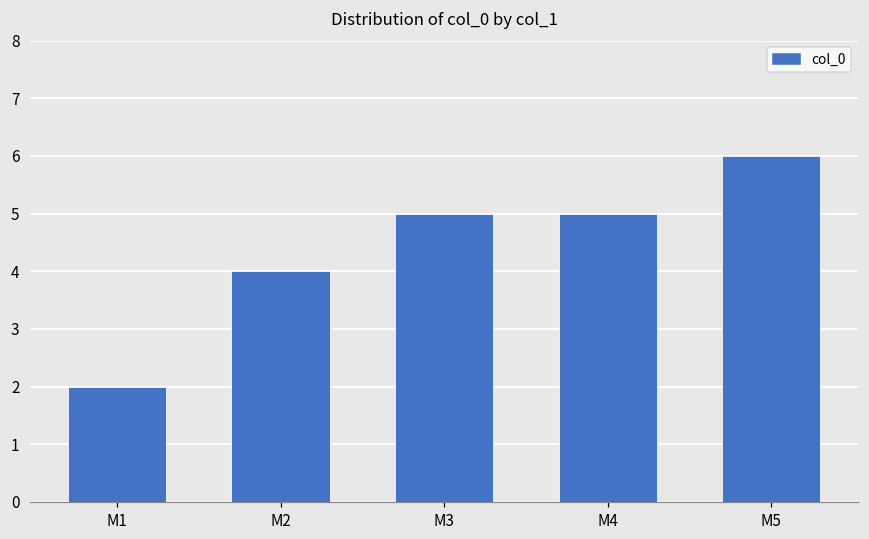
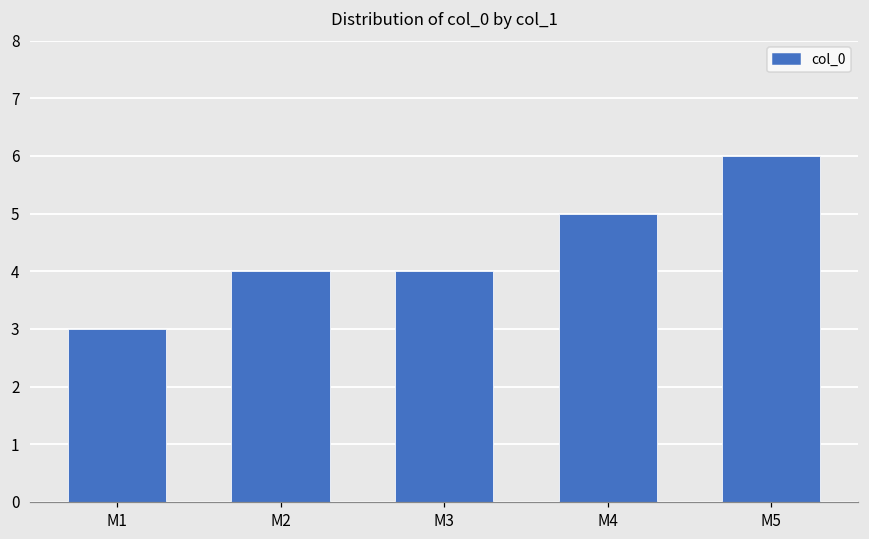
M1: 2 -> 3
M3: 5 -> 4
